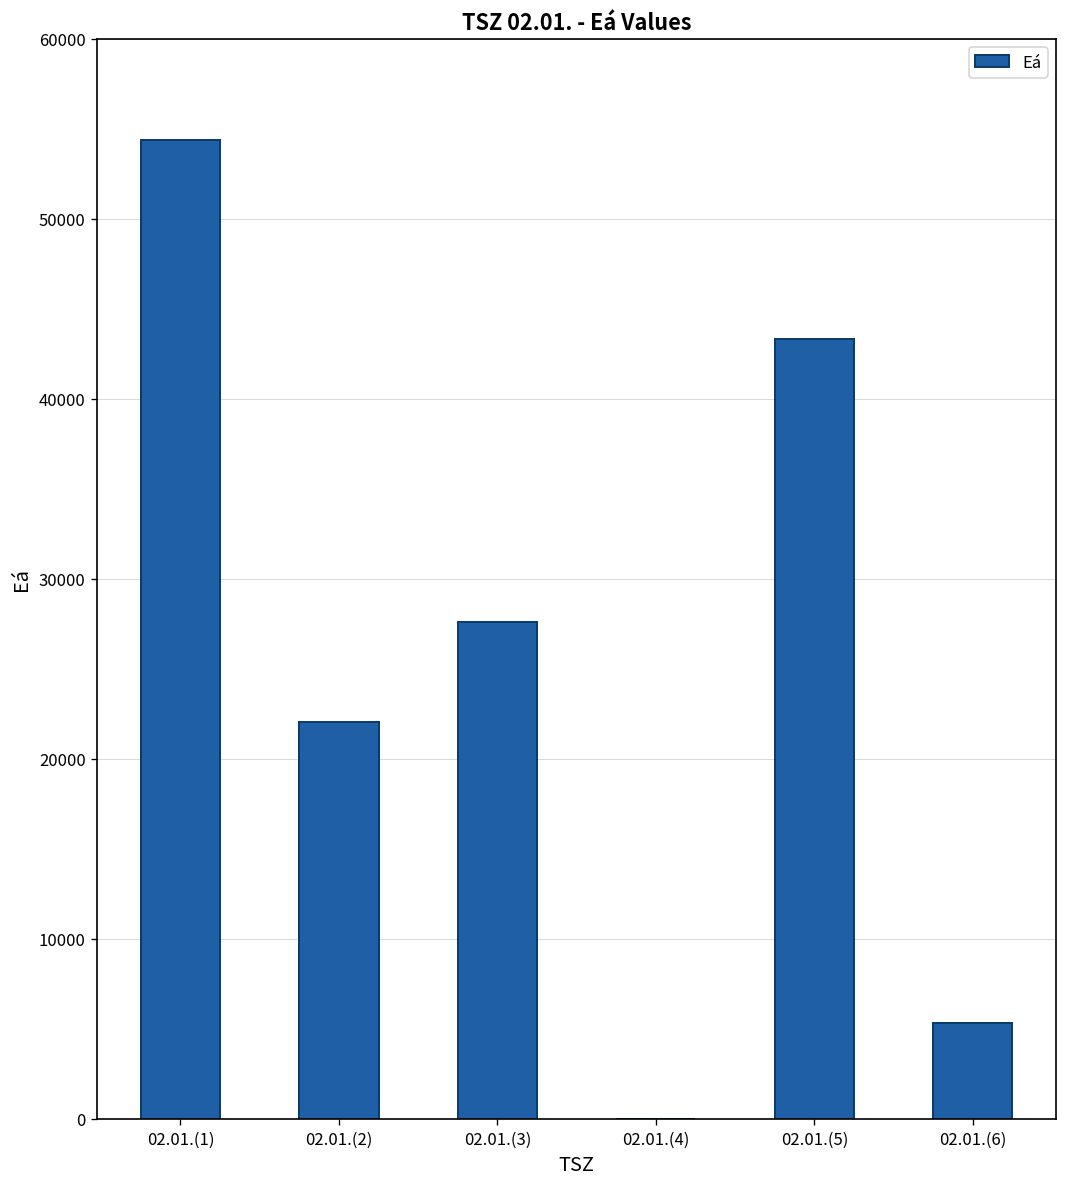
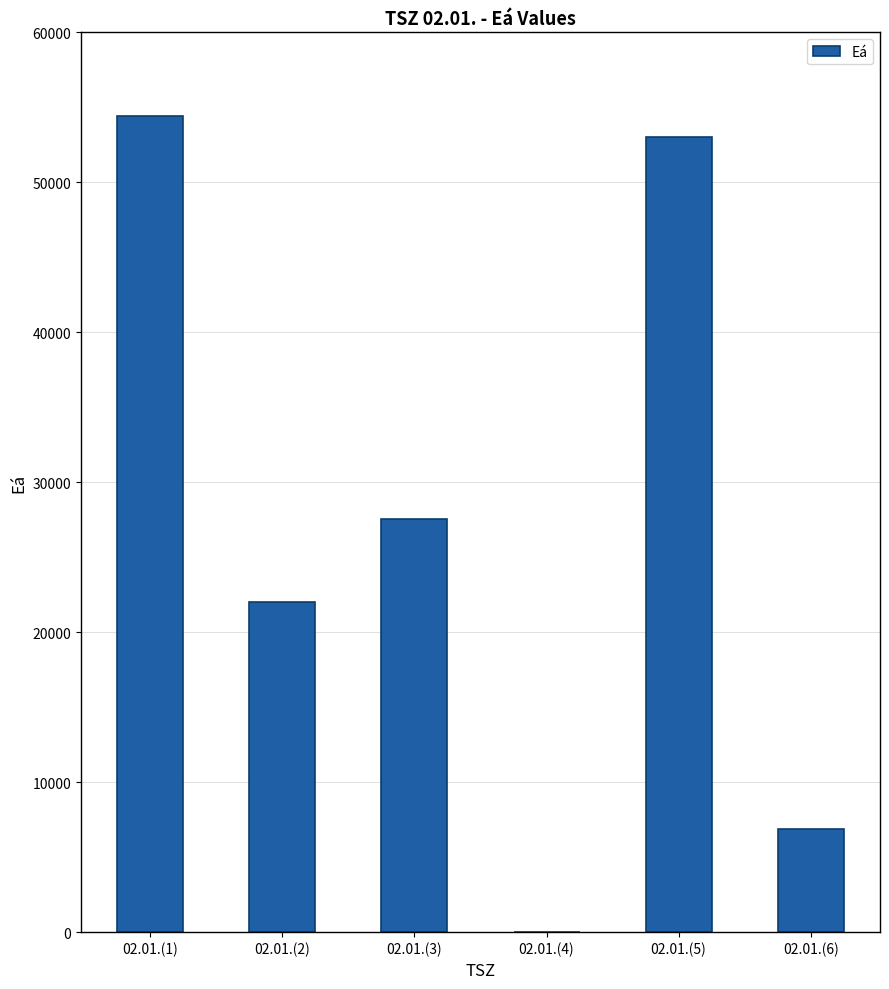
02.01.(5): 43300 -> 53000
02.01.(6): 5300 -> 6900
